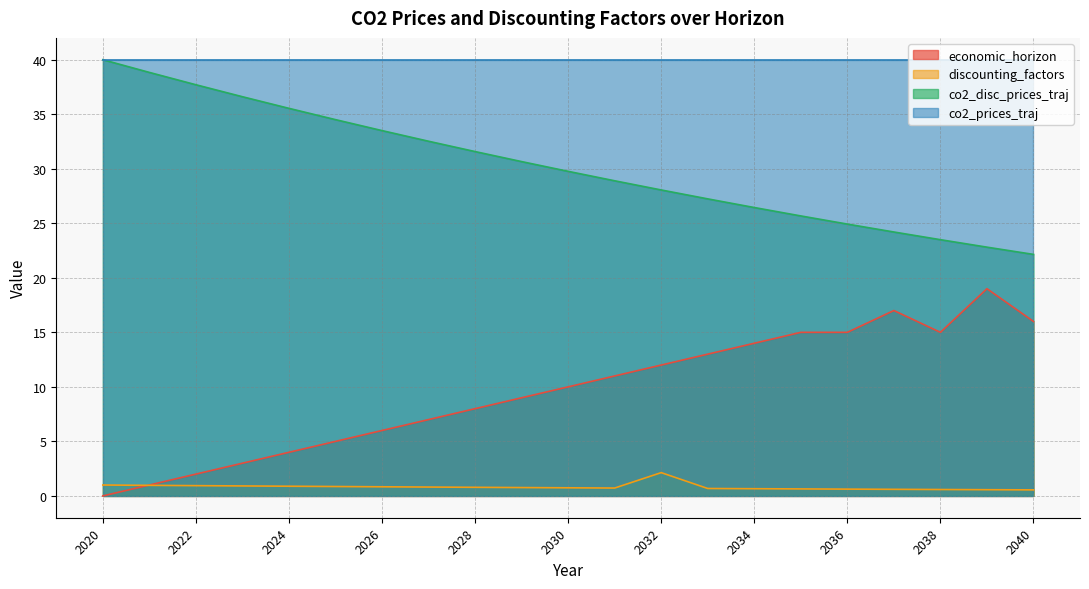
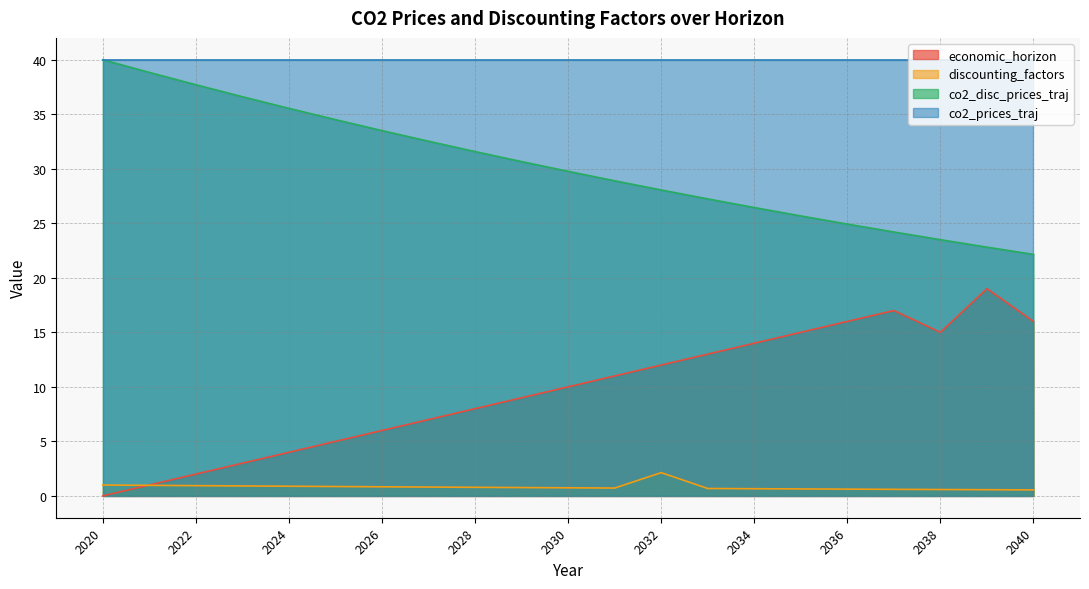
economic_horizon, 2036: 15 -> 16
